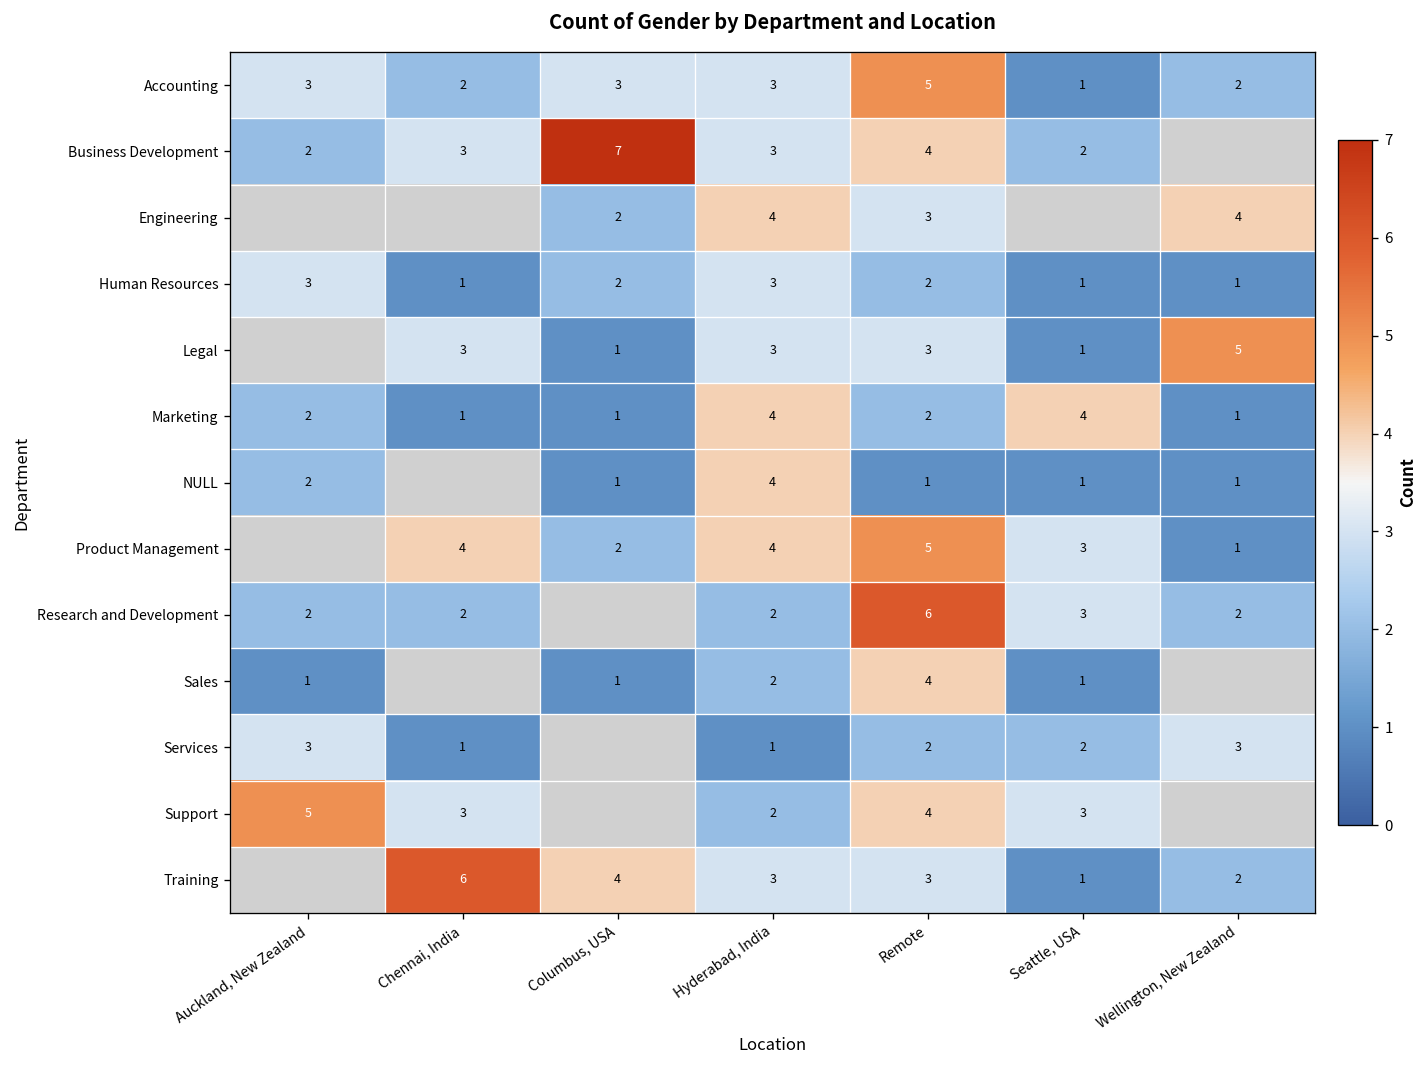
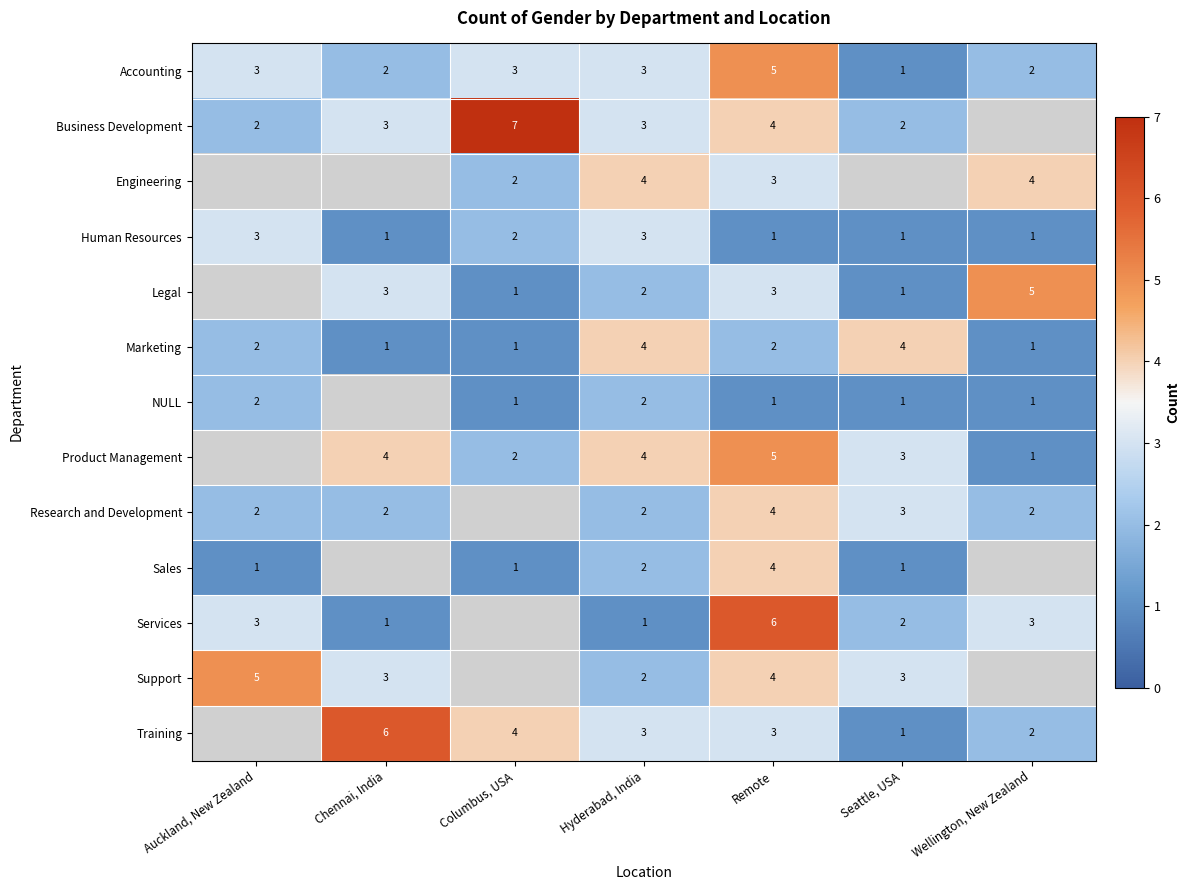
Human Resources, Remote: 2 -> 1
Legal, Hyderabad, India: 3 -> 2
NULL, Hyderabad, India: 4 -> 2
Research and Development, Remote: 6 -> 4
Services, Remote: 2 -> 6
